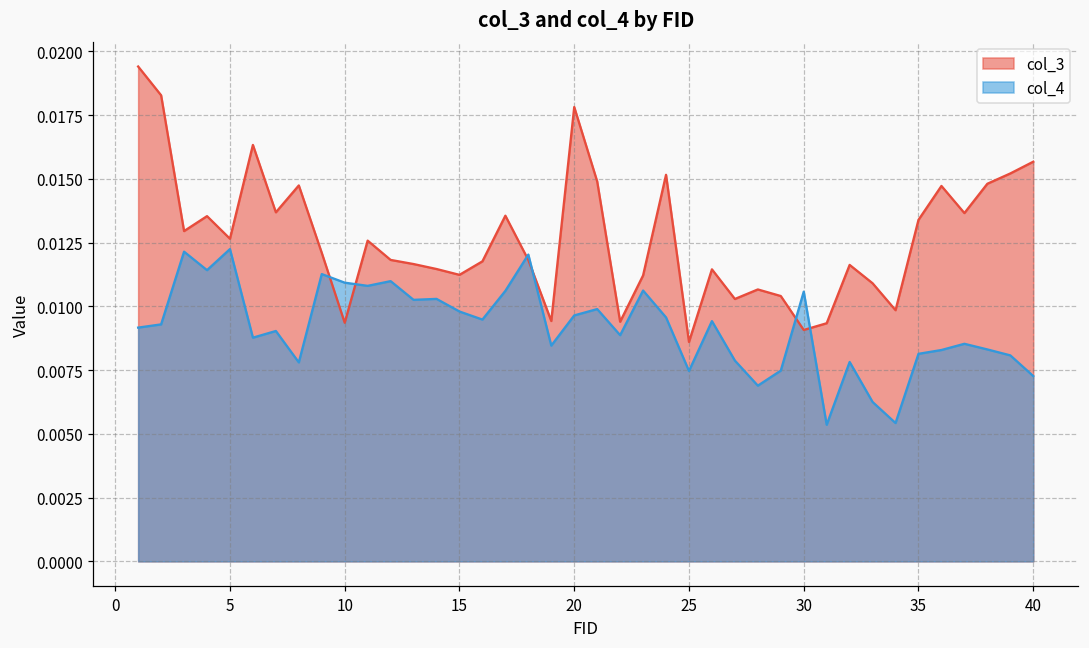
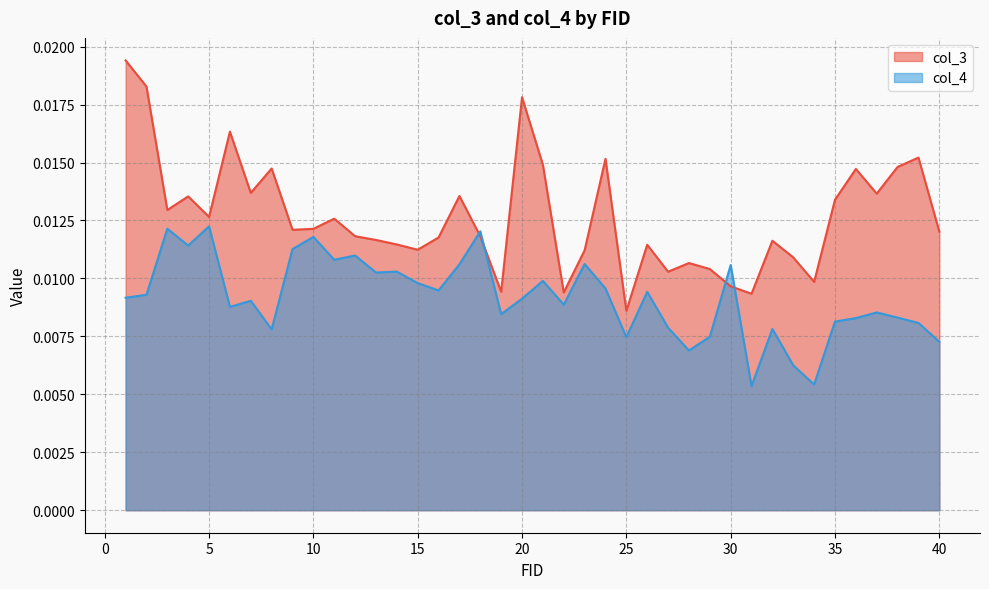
col_3, 10: 0.0094 -> 0.0121
col_4, 10: 0.0109 -> 0.0118
col_4, 20: 0.0096 -> 0.0091
col_3, 30: 0.0091 -> 0.0097
col_3, 40: 0.0157 -> 0.0120
